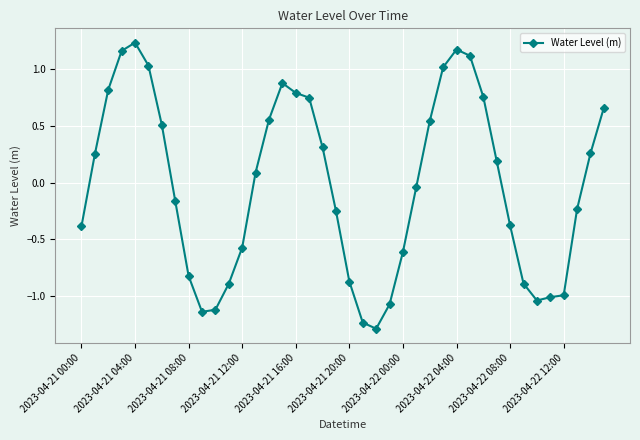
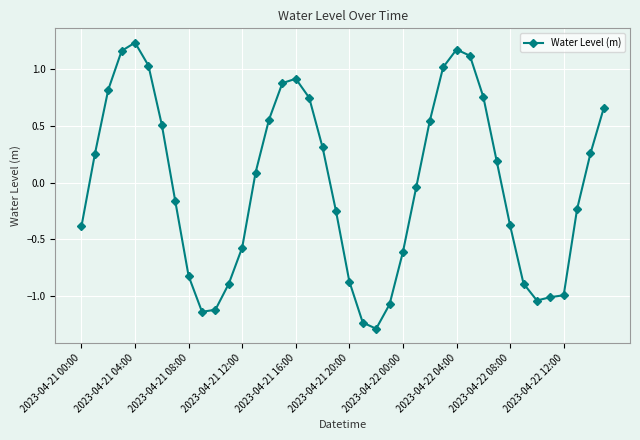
2023-04-21 16:00: 0.79 -> 0.92
